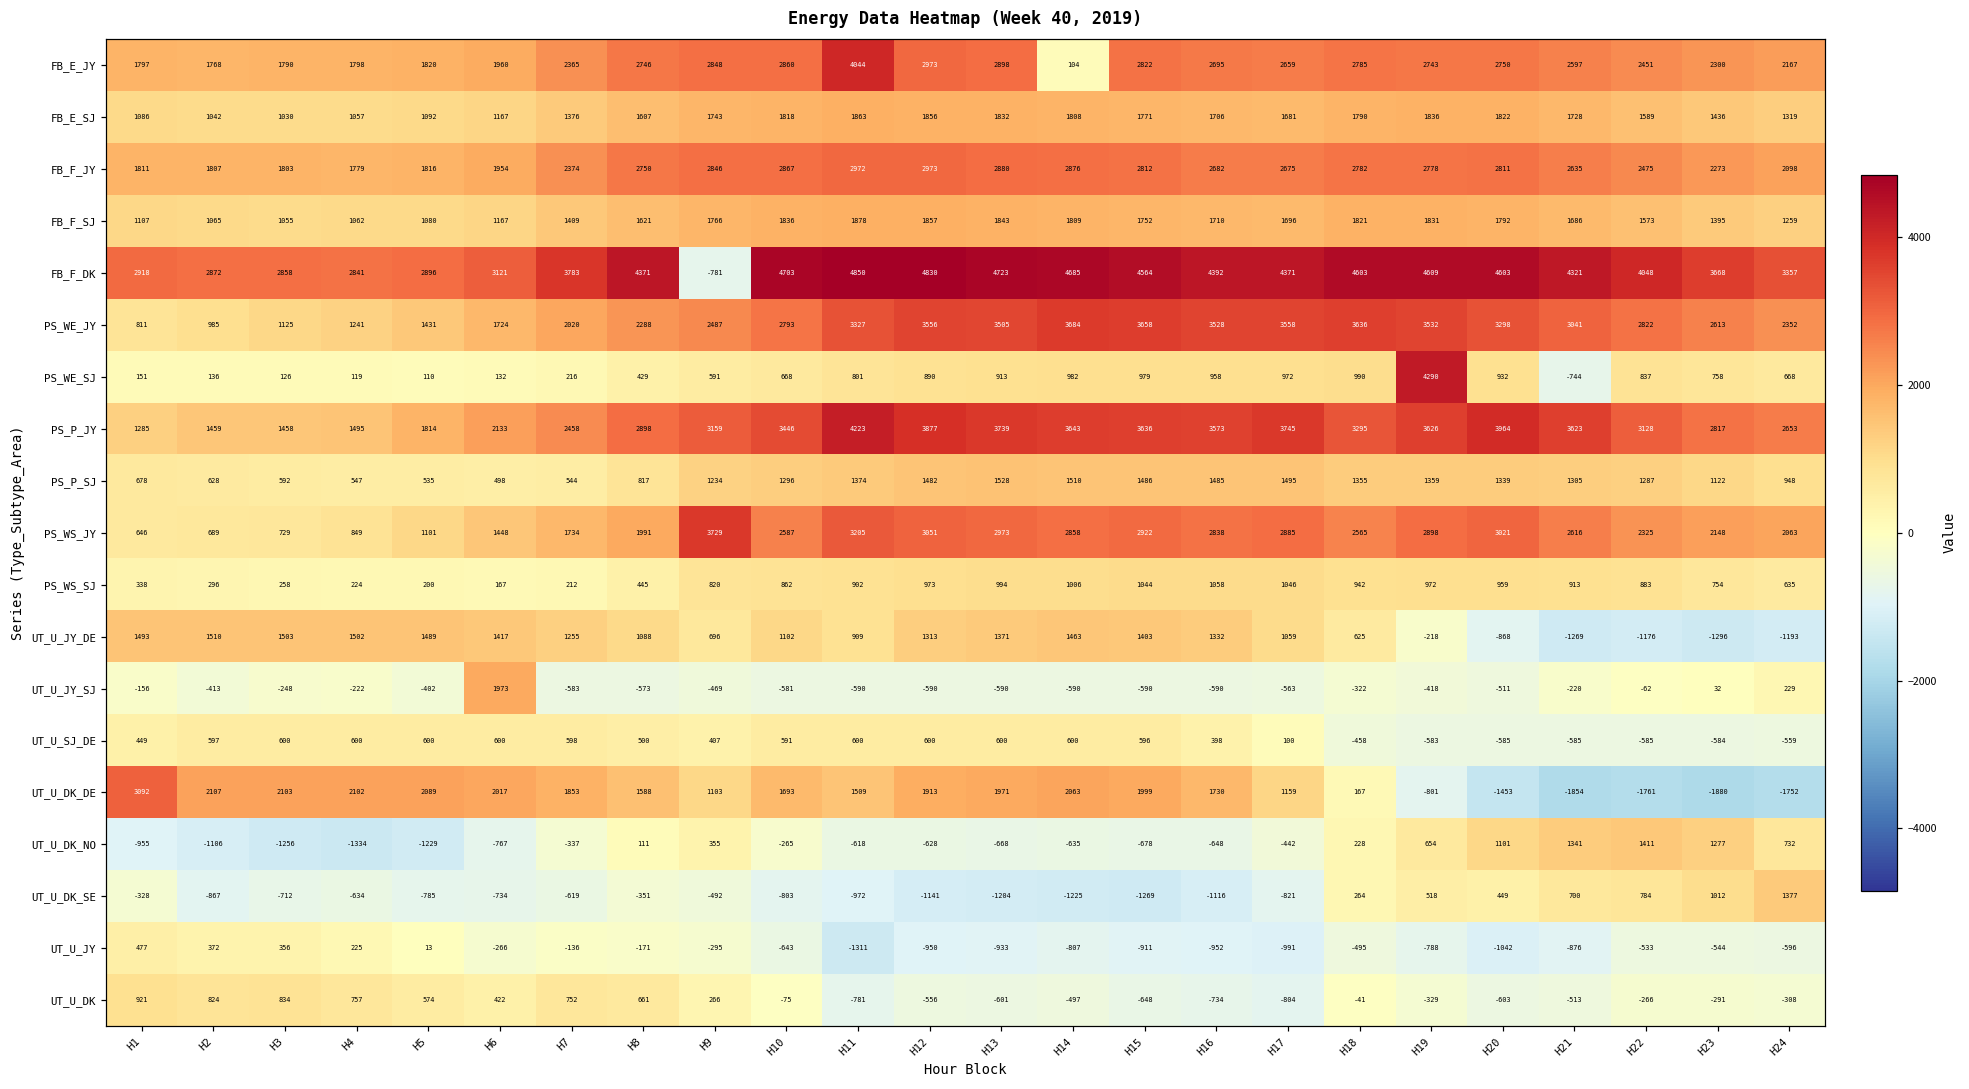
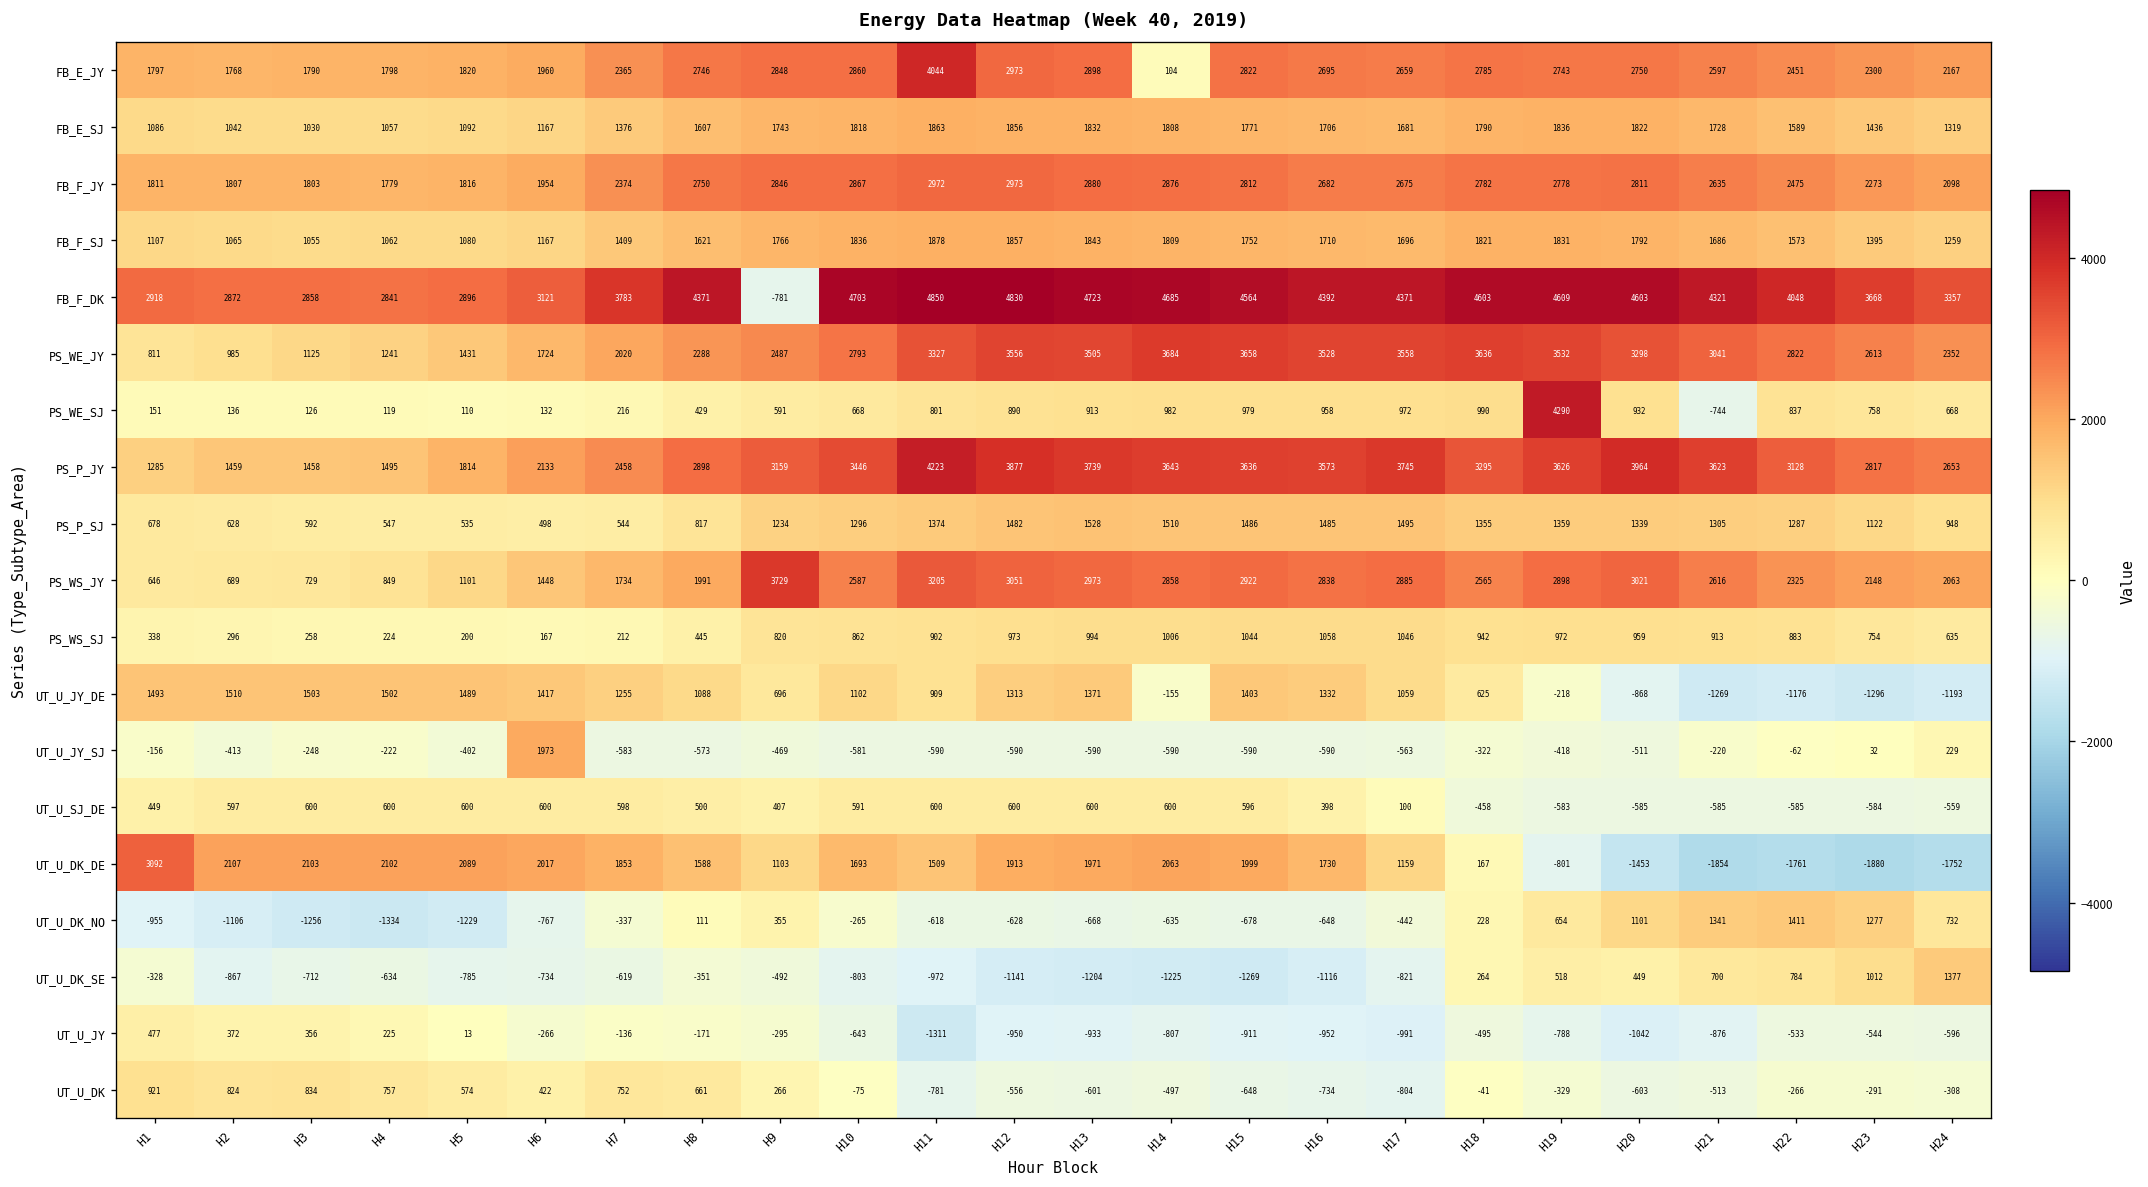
UT_U_JY_DE, H14: 1463 -> -155
